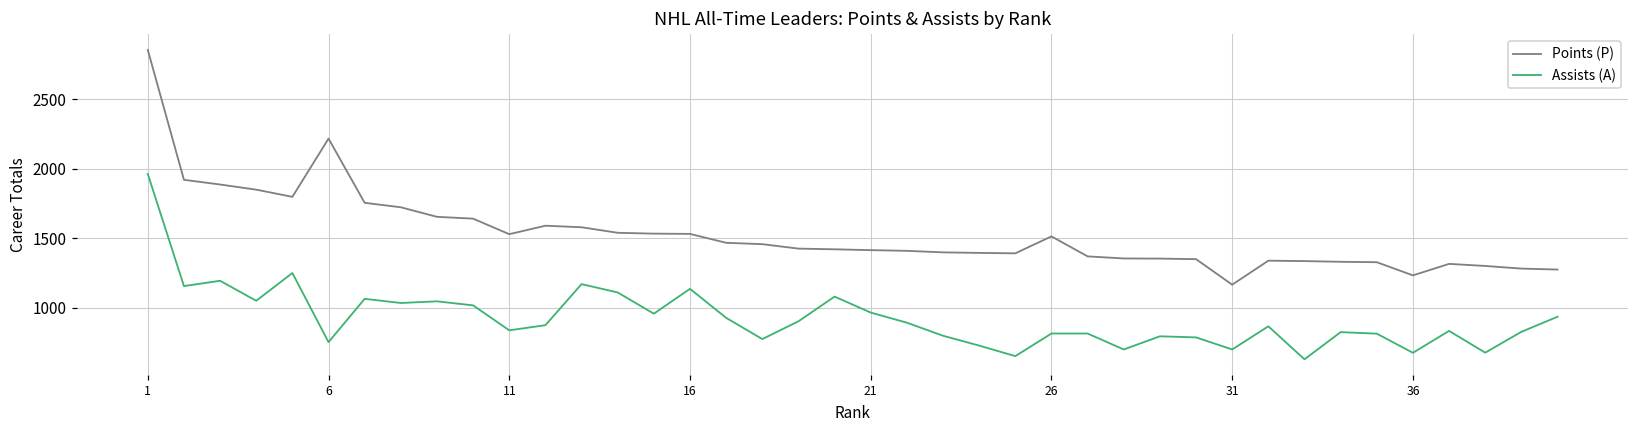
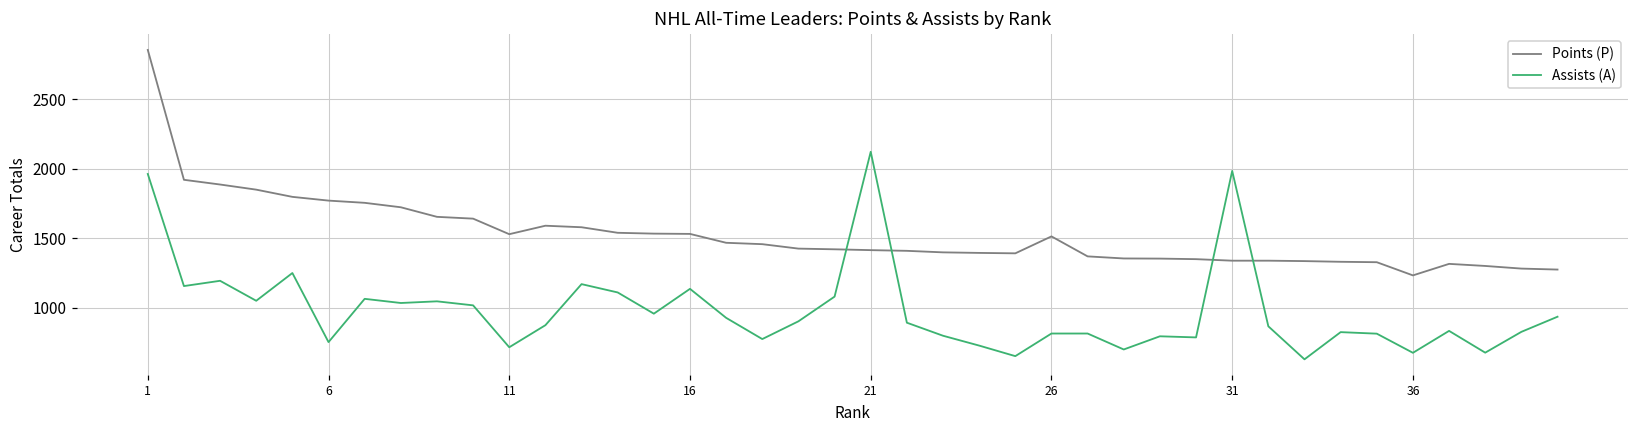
Points (P), 6: 2220 -> 1770
Assists (A), 11: 840 -> 710
Assists (A), 21: 960 -> 2120
Points (P), 31: 1170 -> 1340
Assists (A), 31: 700 -> 1990
